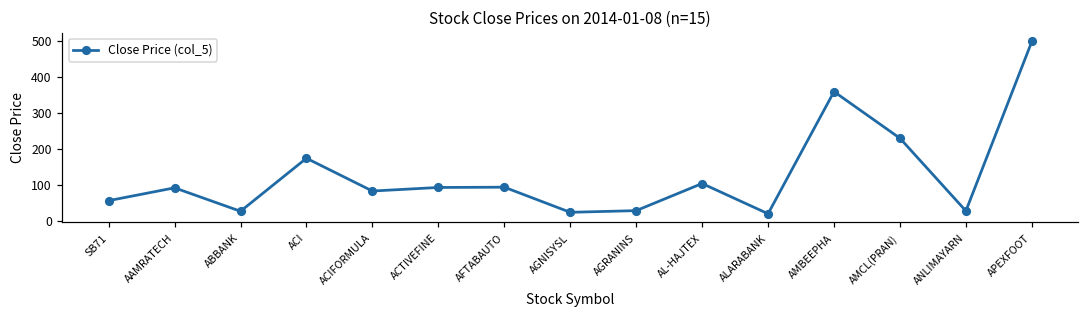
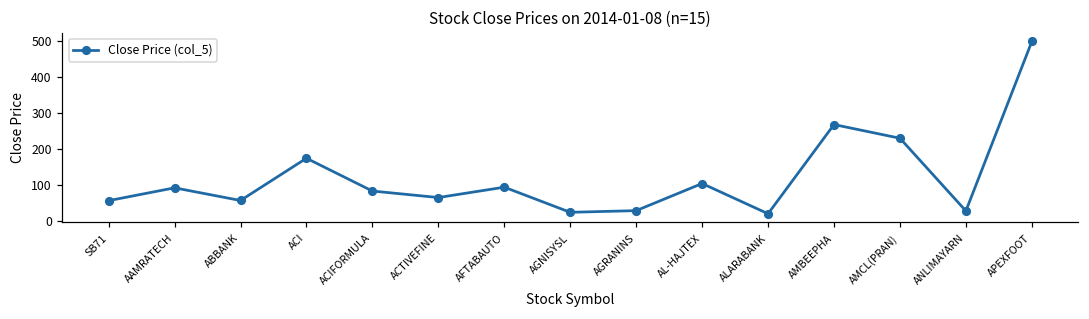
ABBANK: 30 -> 60
ACTIVEFINE: 90 -> 60
AMBEEPHA: 360 -> 270
